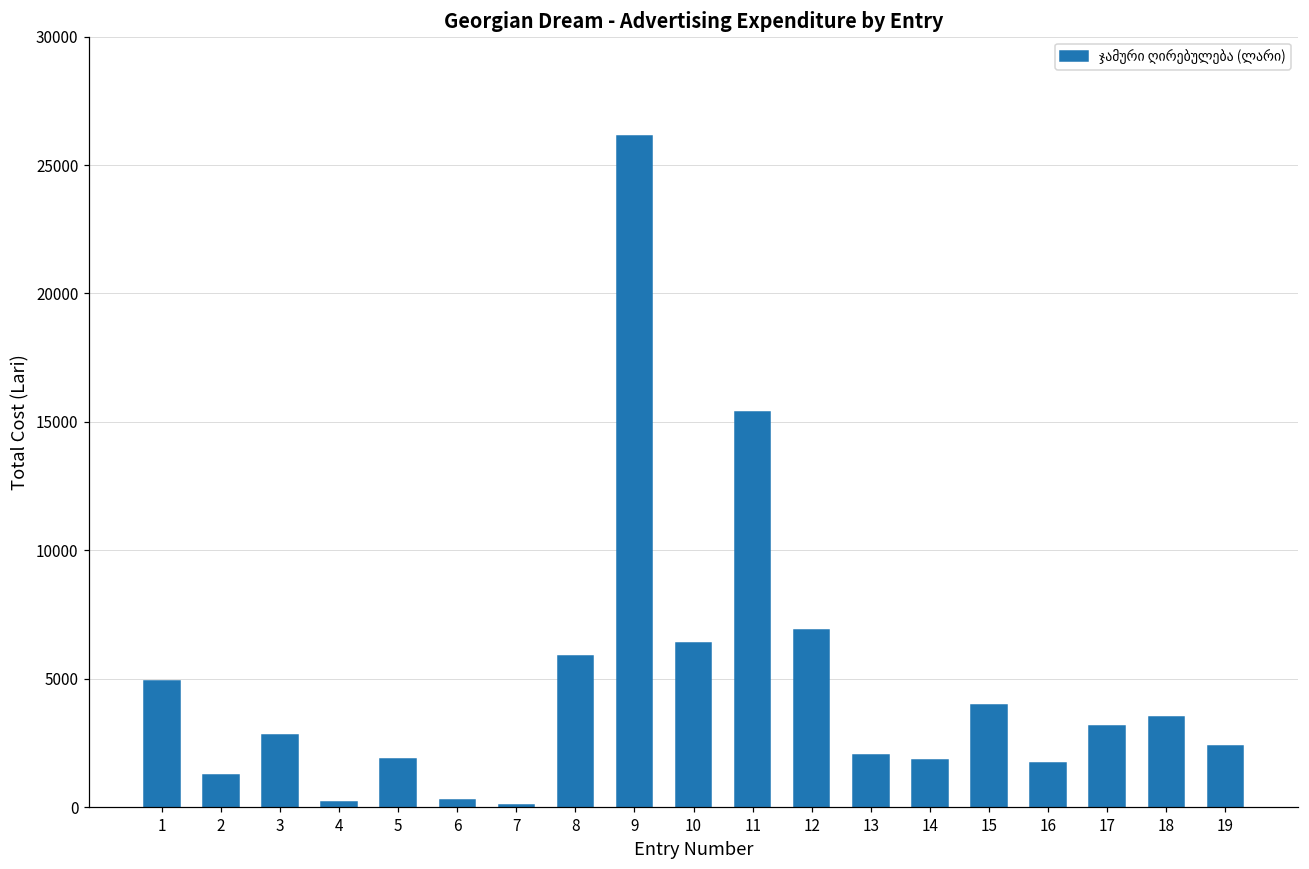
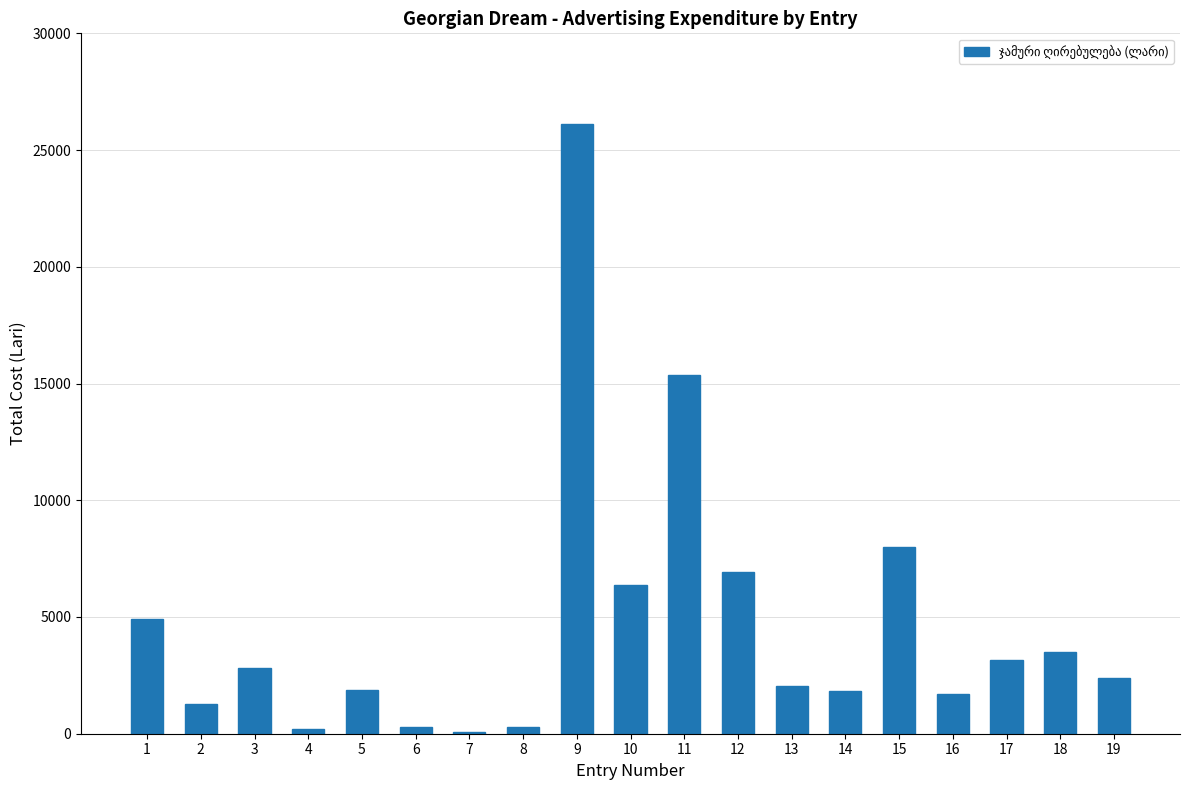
8: 5900 -> 300
15: 4000 -> 8000
